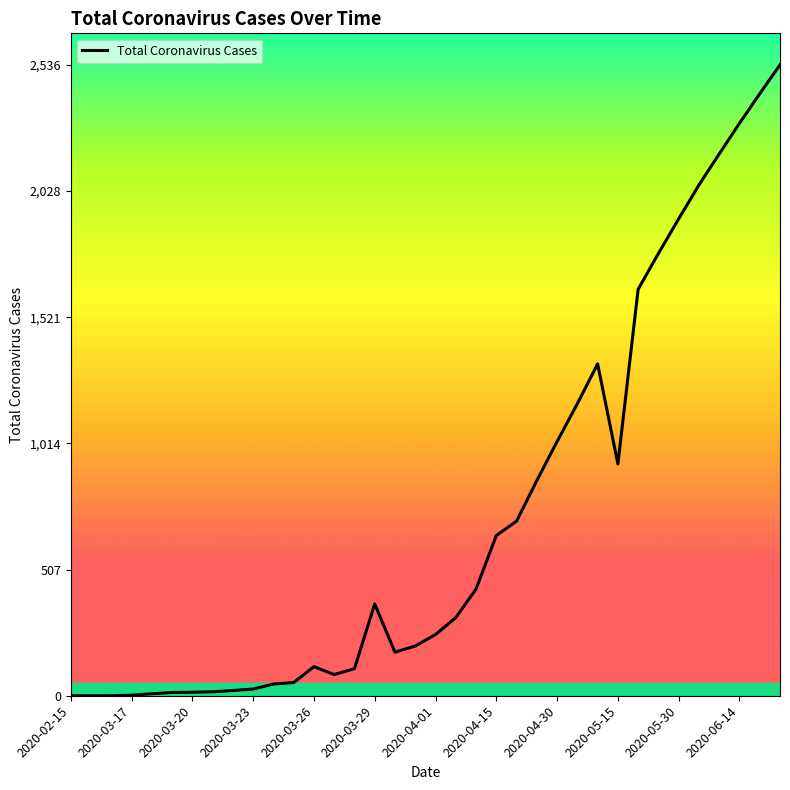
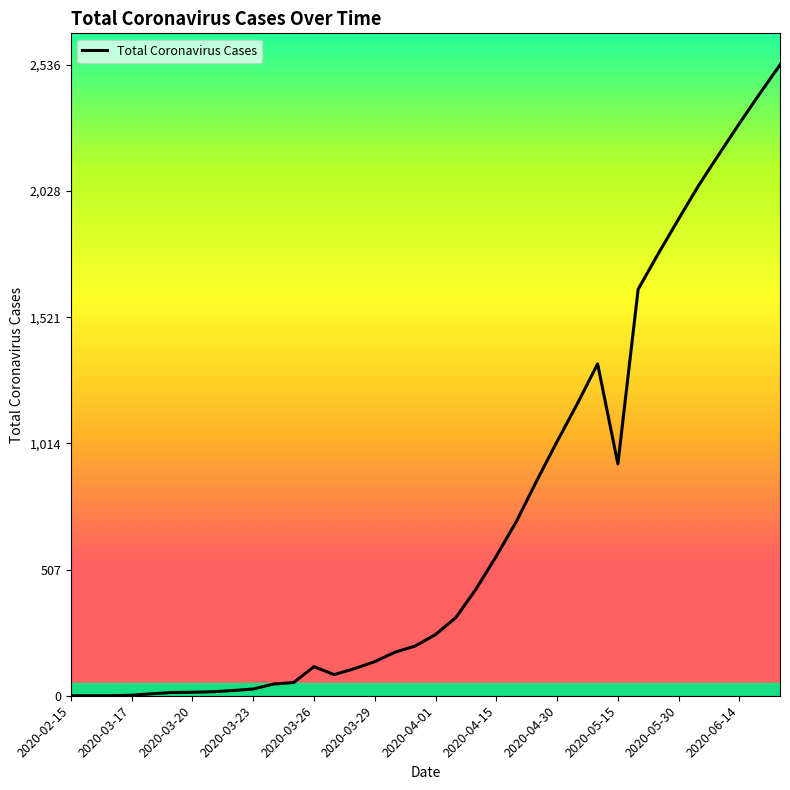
2020-03-29: 370 -> 140
2020-04-15: 640 -> 560
